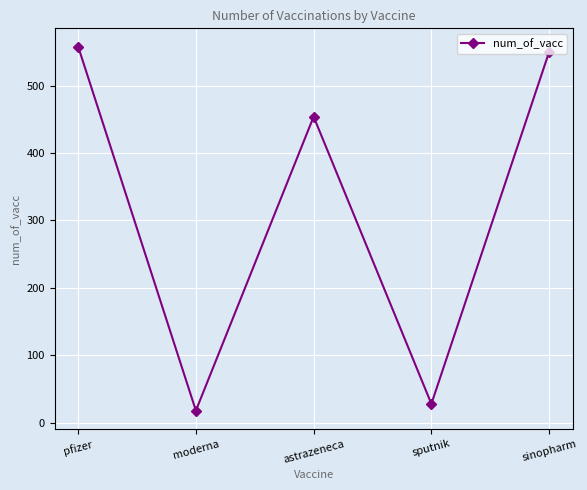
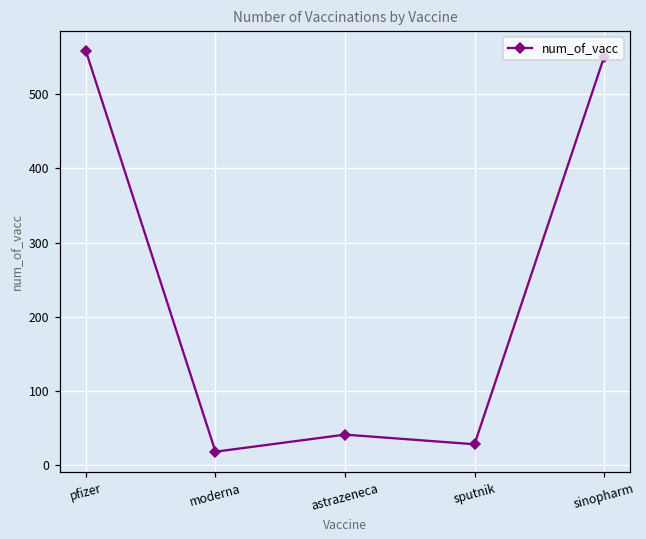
astrazeneca: 450 -> 40
